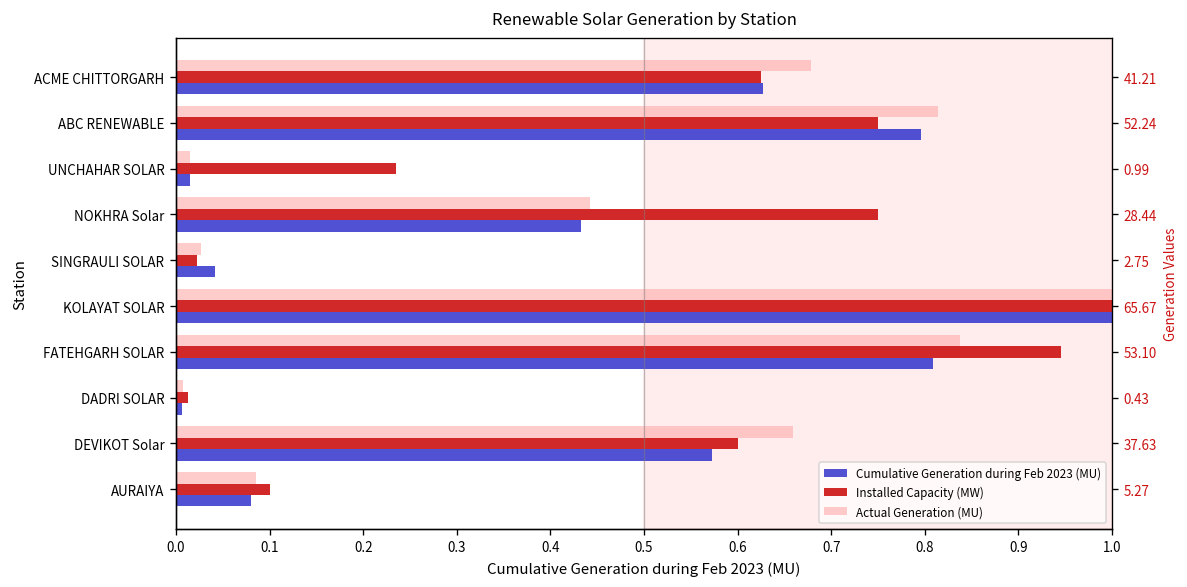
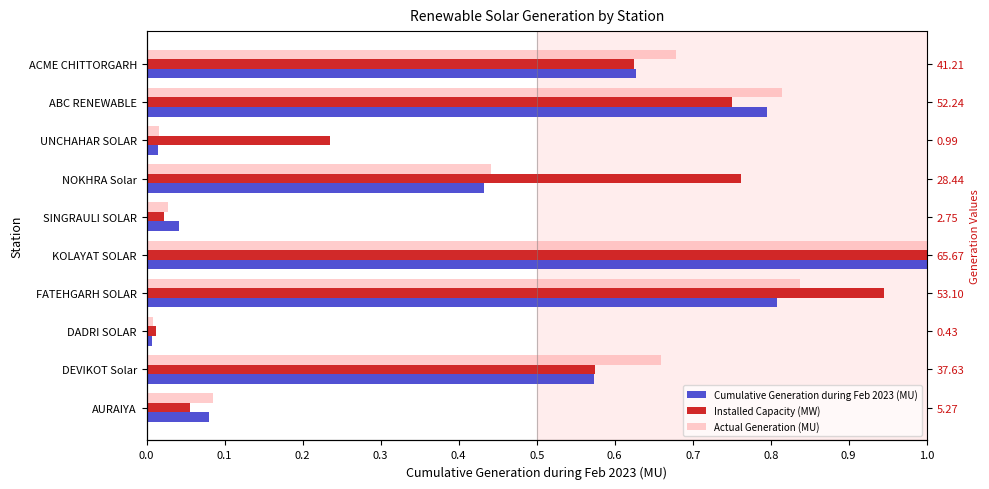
Installed Capacity (MW), NOKHRA Solar: 0.75 -> 0.76
Installed Capacity (MW), DEVIKOT Solar: 0.60 -> 0.58
Installed Capacity (MW), AURAIYA: 0.10 -> 0.06
